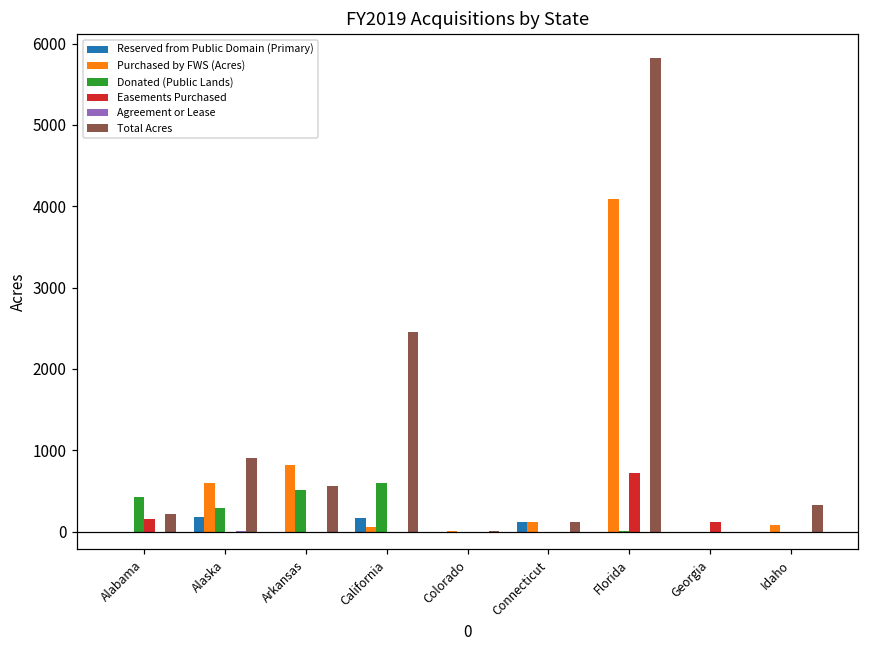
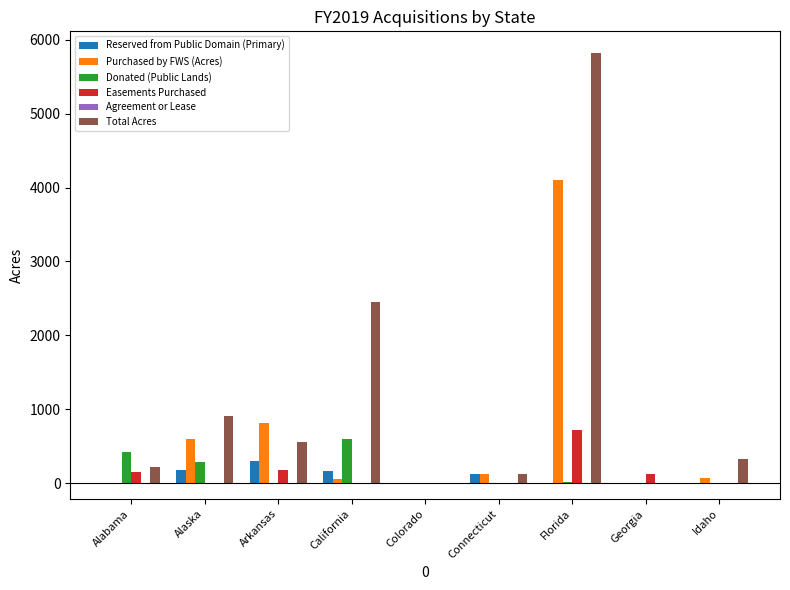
Reserved from Public Domain (Primary), Arkansas: 0 -> 300
Donated (Public Lands), Arkansas: 500 -> 0
Easements Purchased, Arkansas: 0 -> 200
